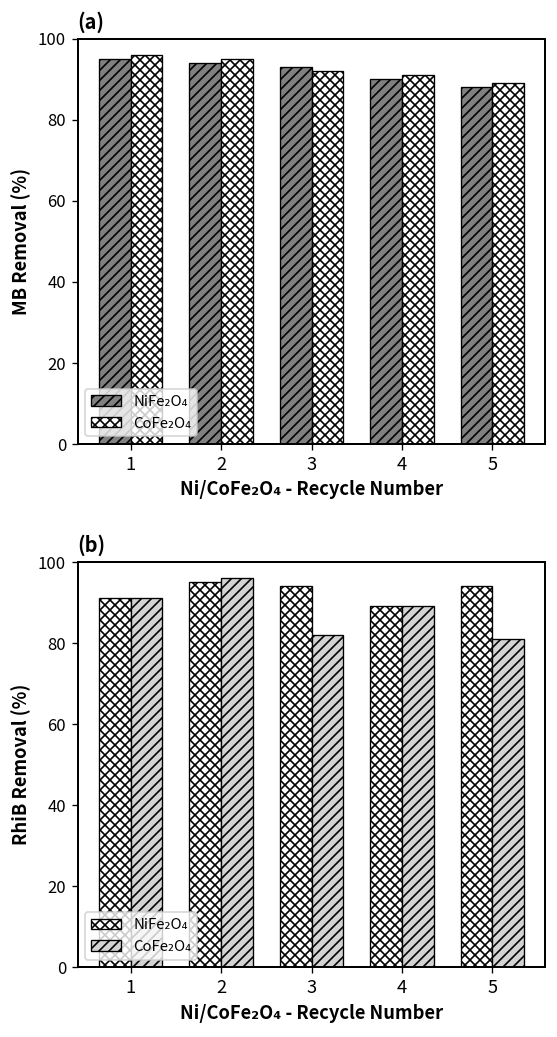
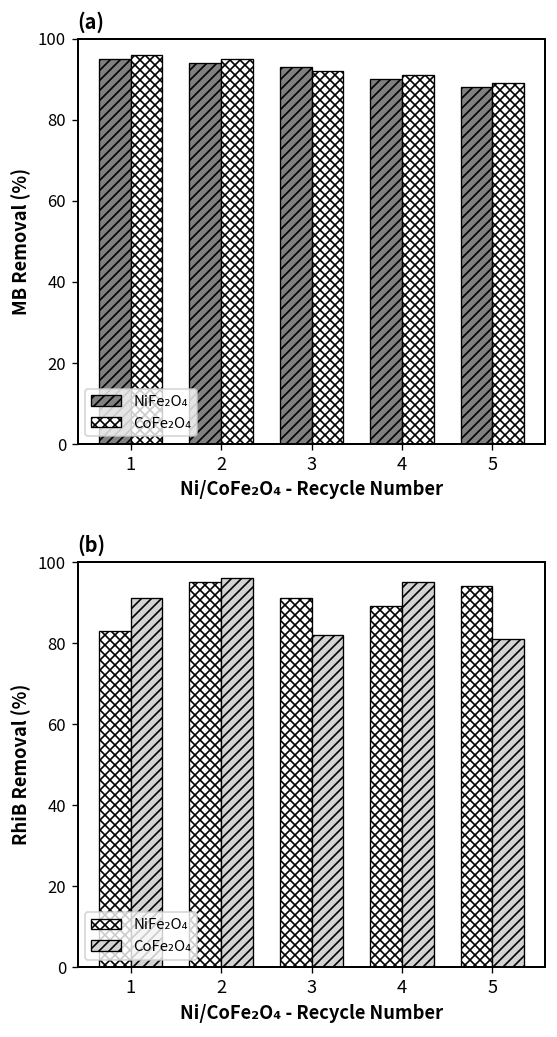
(b), NiFe₂O₄, 1: 91 -> 83
(b), NiFe₂O₄, 3: 94 -> 91
(b), CoFe₂O₄, 4: 89 -> 95
